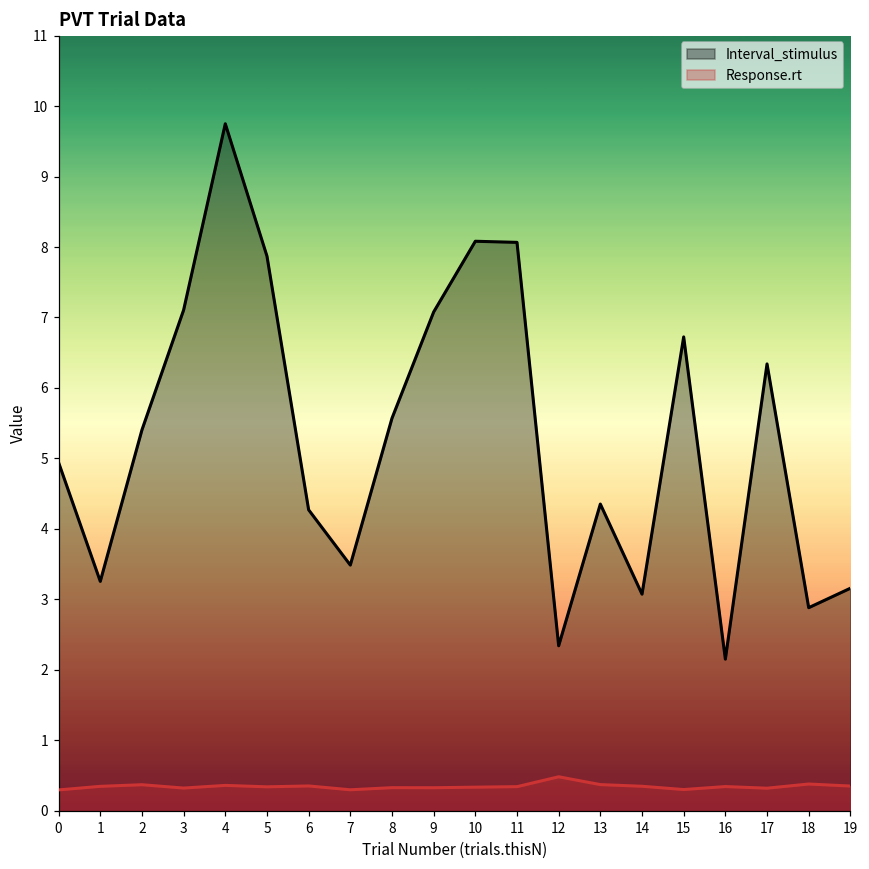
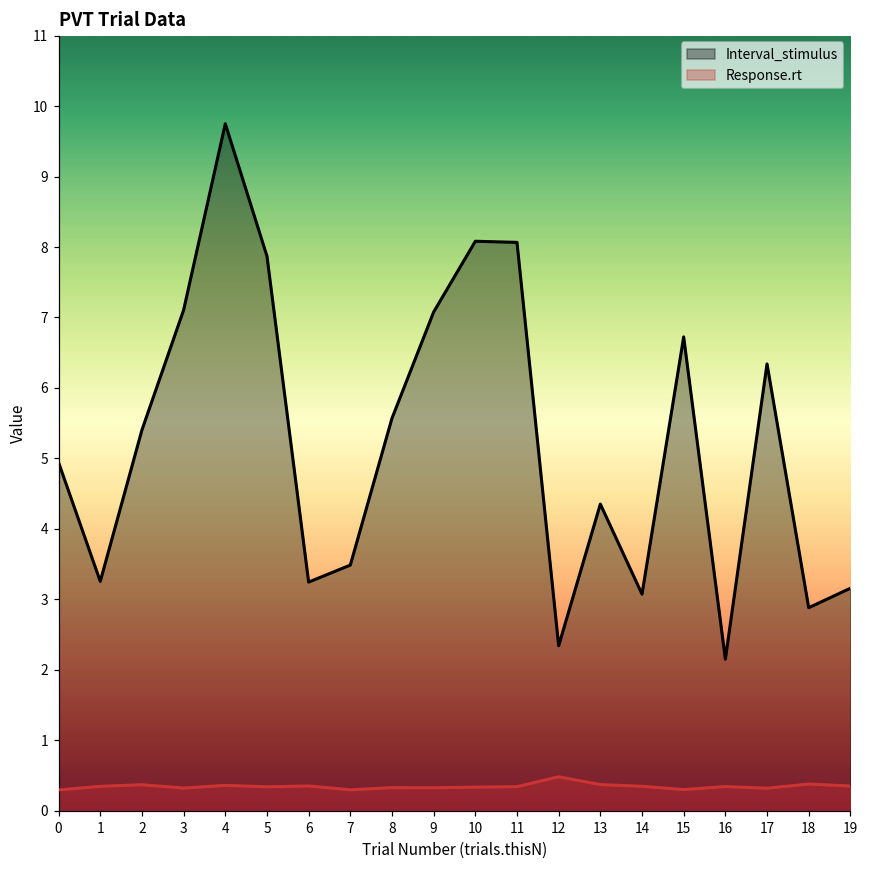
Interval_stimulus, 6: 4.3 -> 3.2
